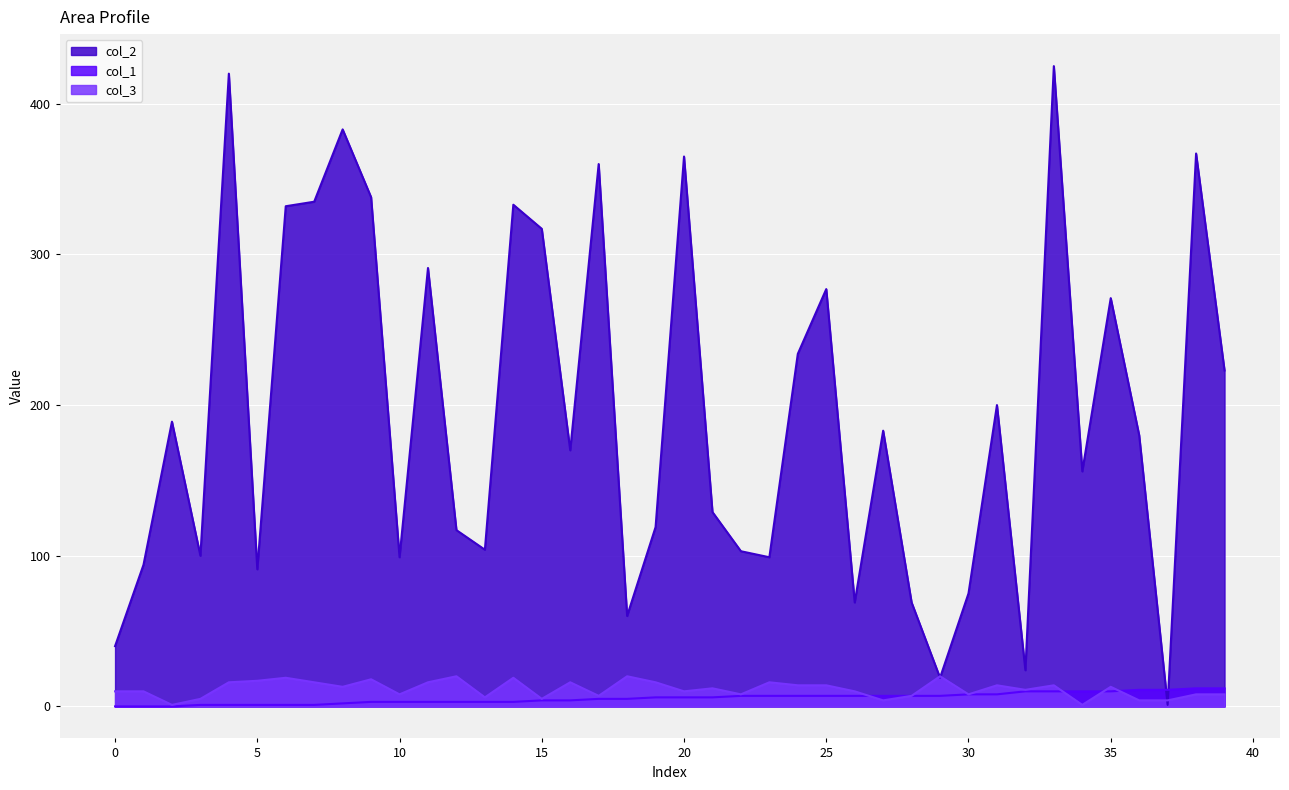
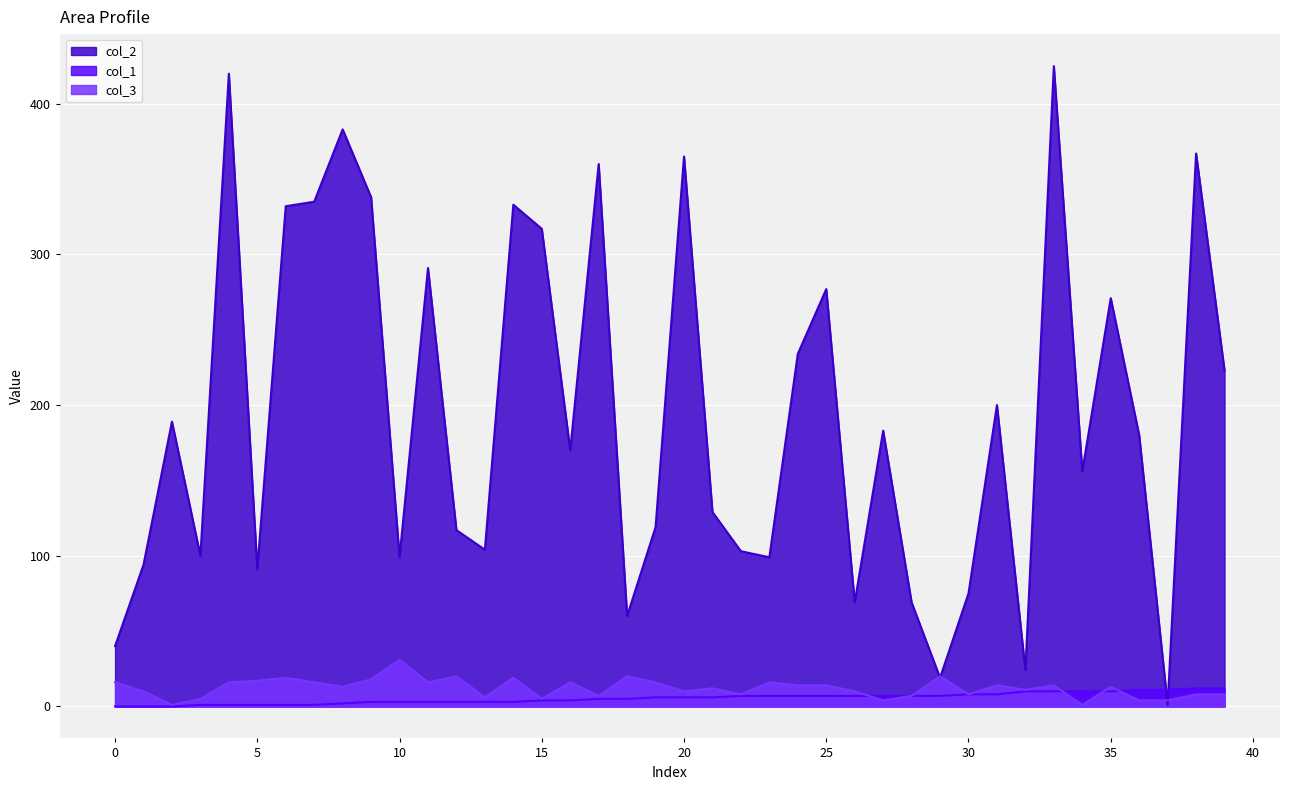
col_3, 0: 10 -> 16
col_3, 10: 8 -> 31
